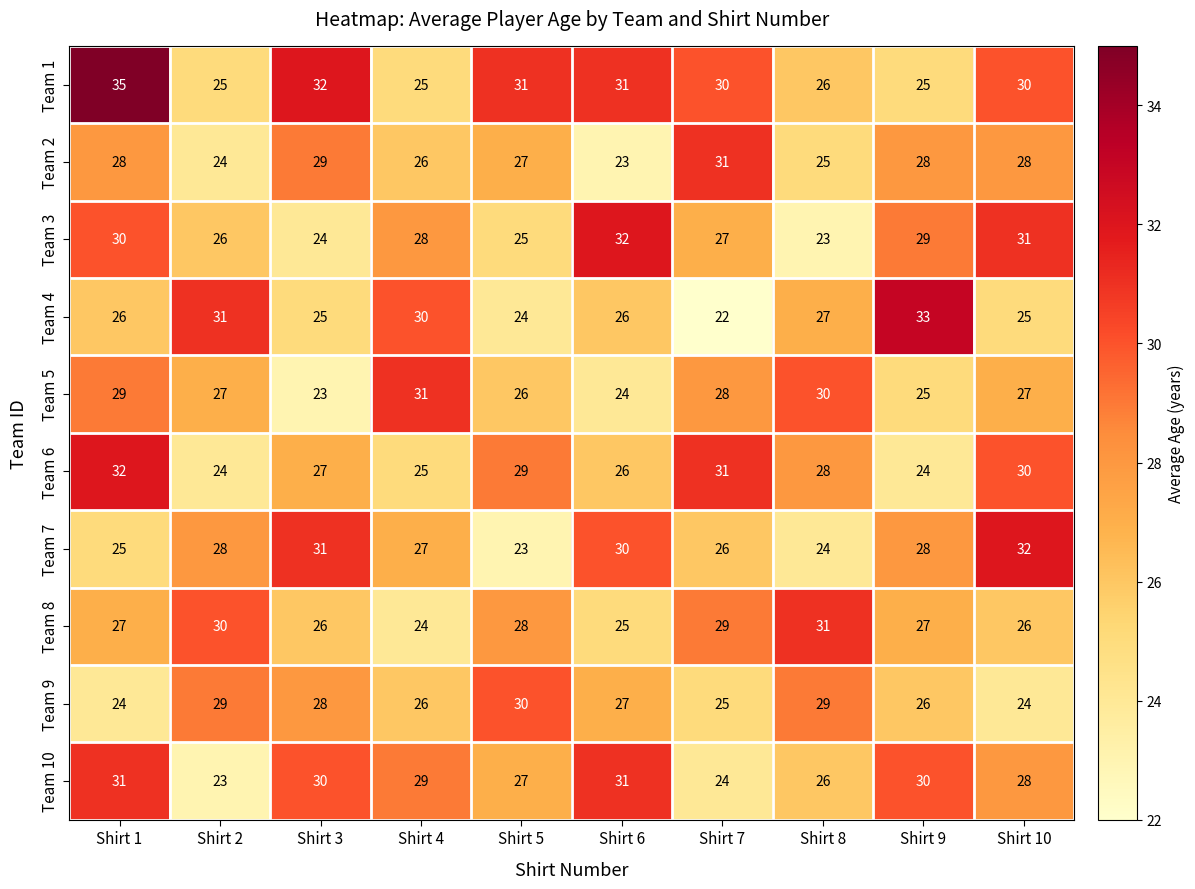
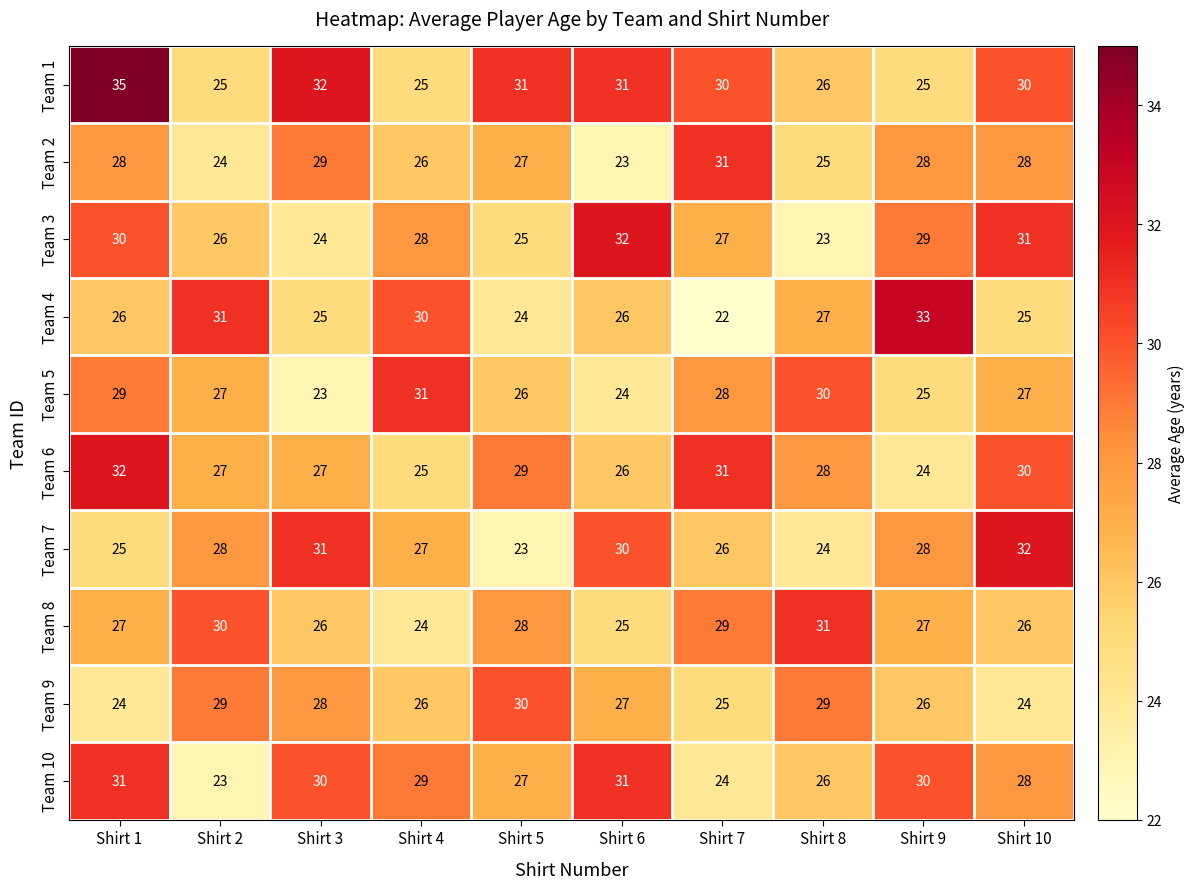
Team 6, Shirt 2: 24 -> 27
